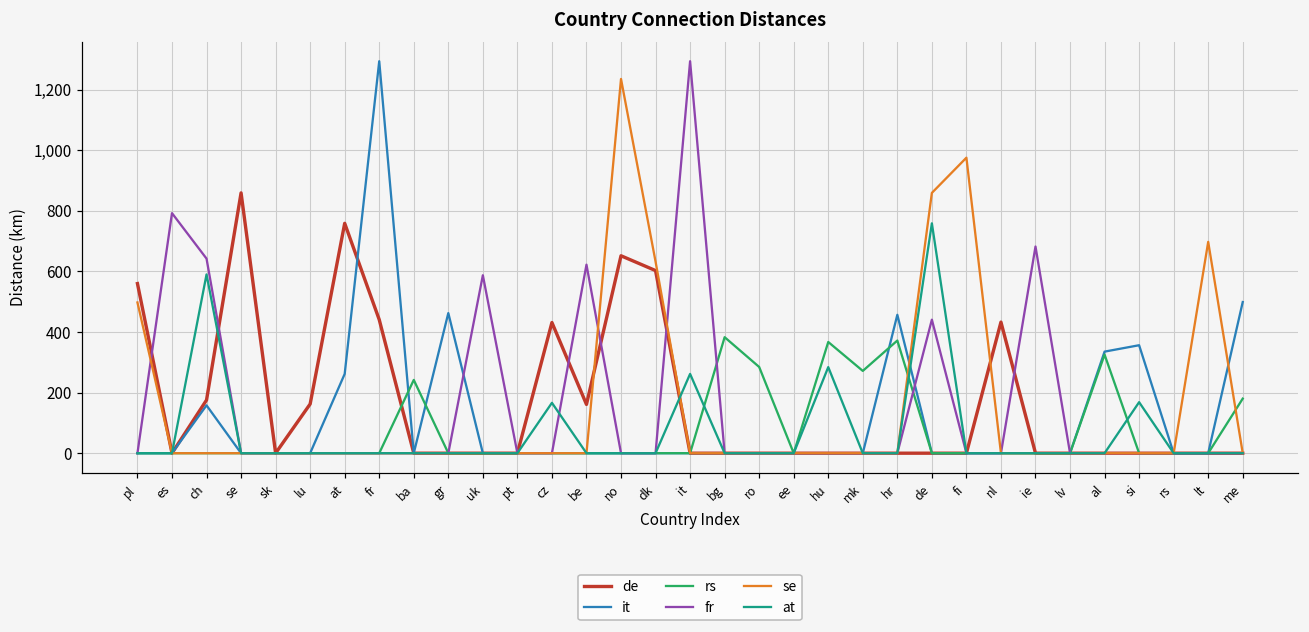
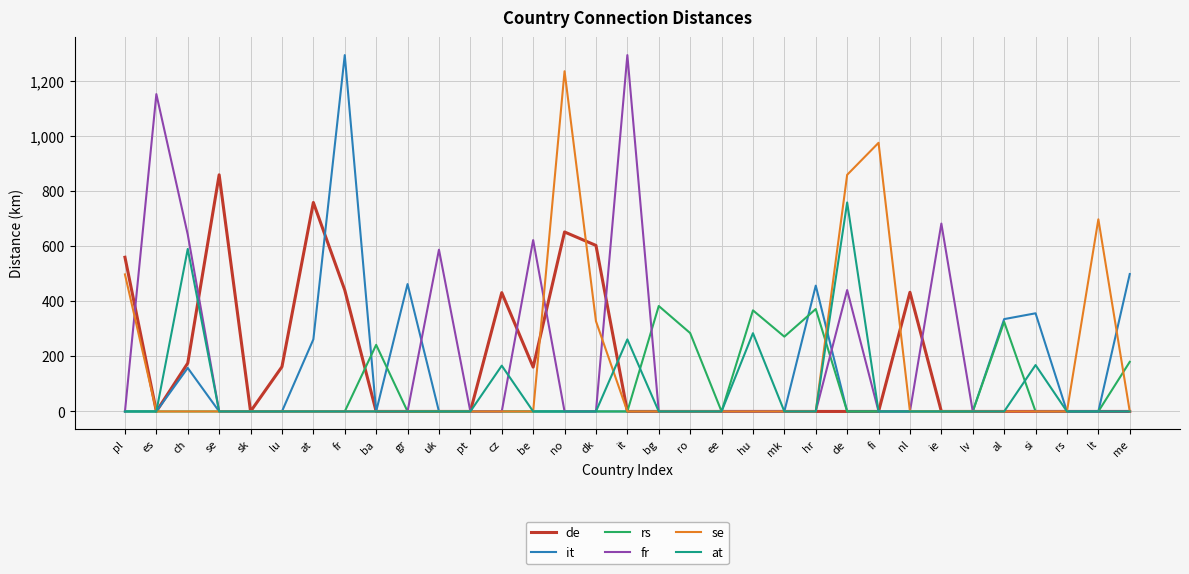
fr, es: 790 -> 1,150
se, dk: 630 -> 330
